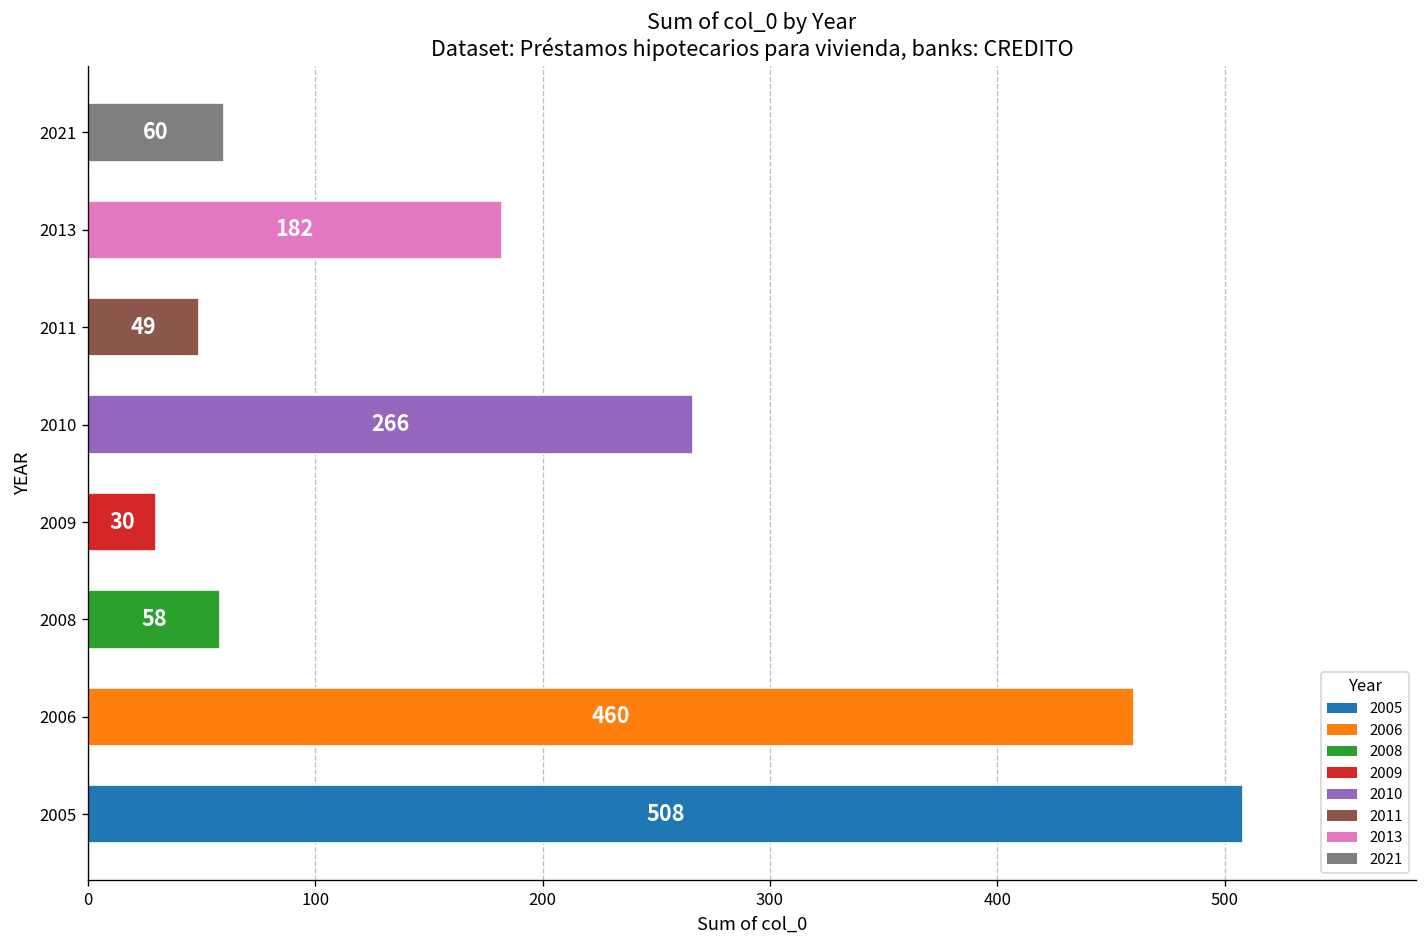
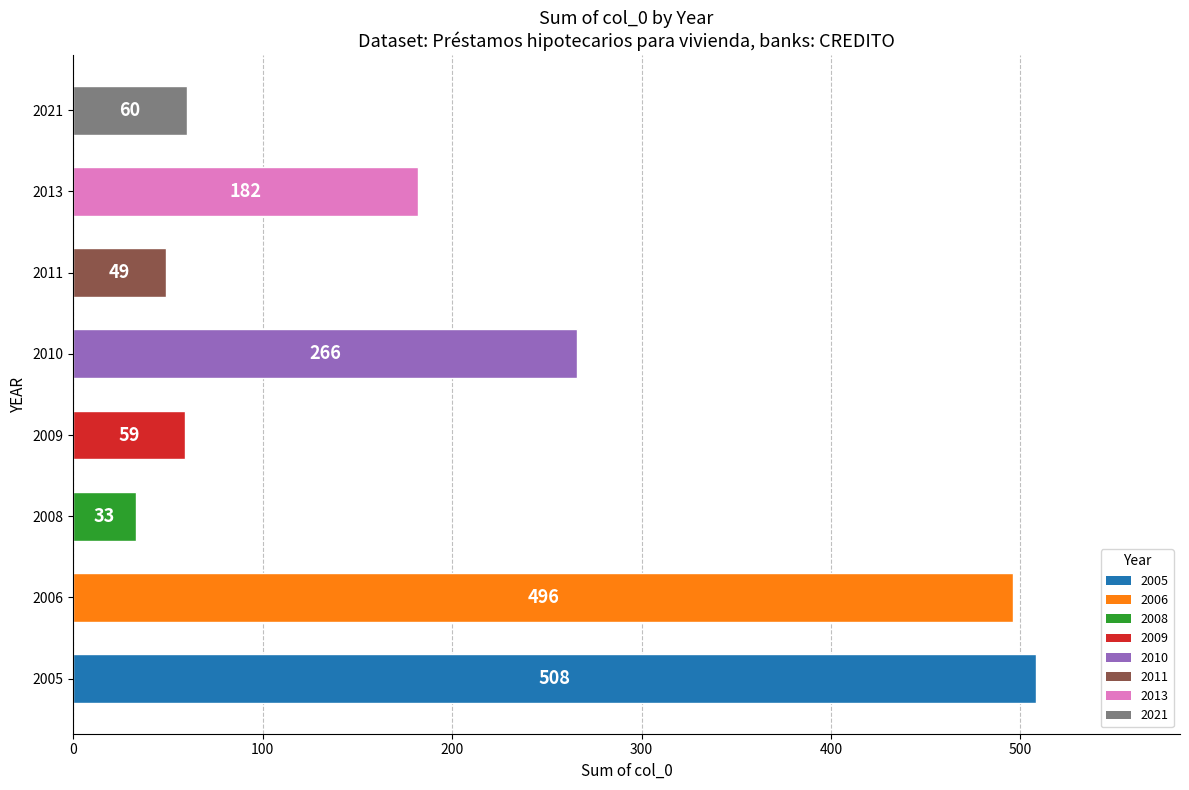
2009: 30 -> 59
2008: 58 -> 33
2006: 460 -> 496
